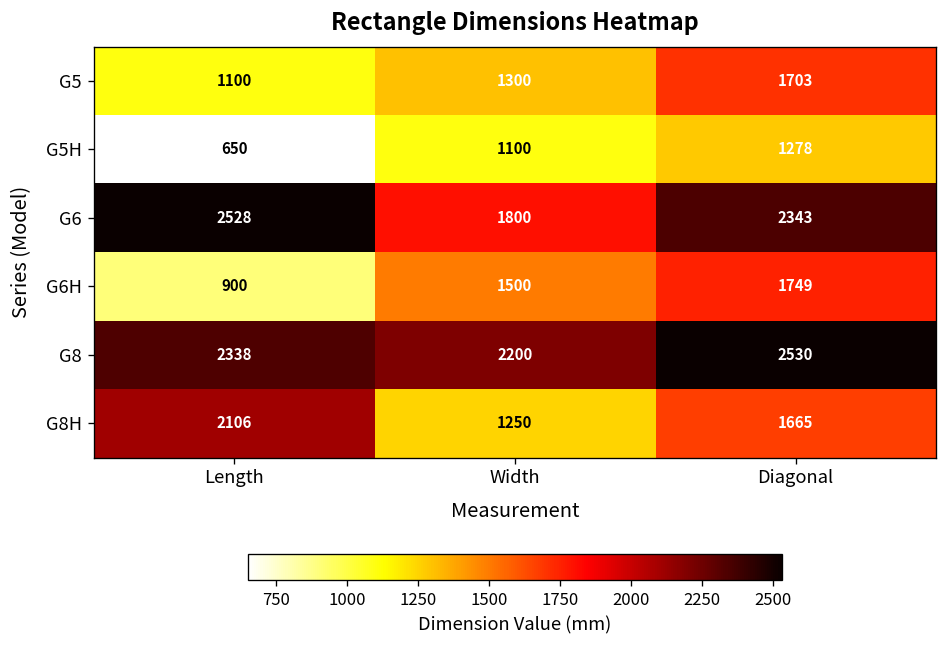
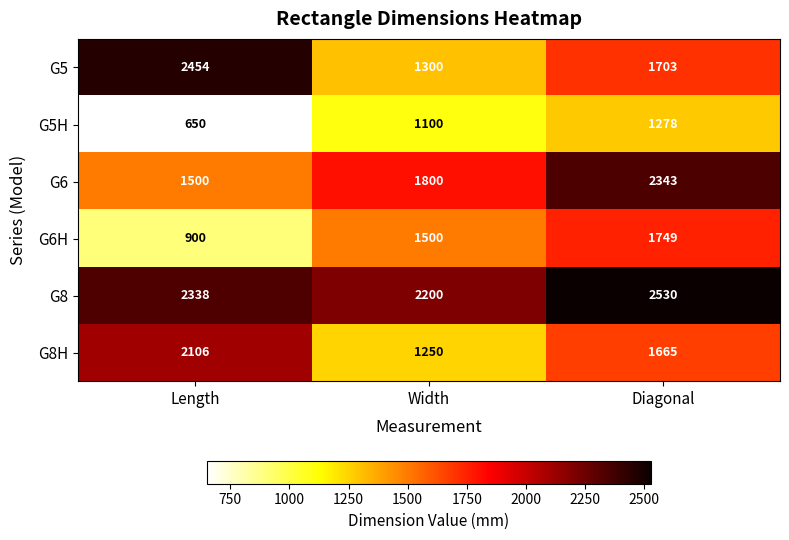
G5, Length: 1100 -> 2454
G6, Length: 2528 -> 1500
